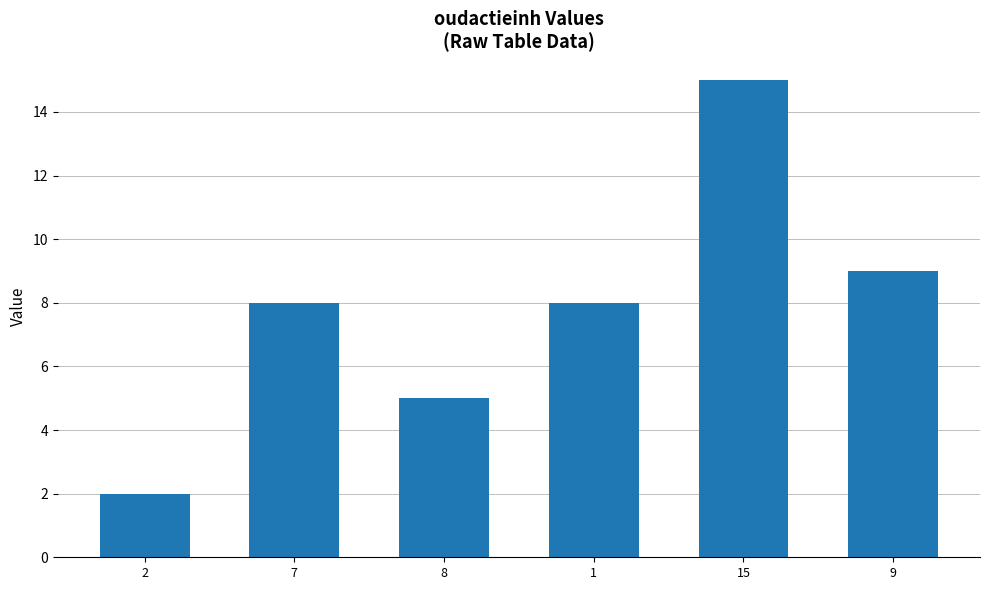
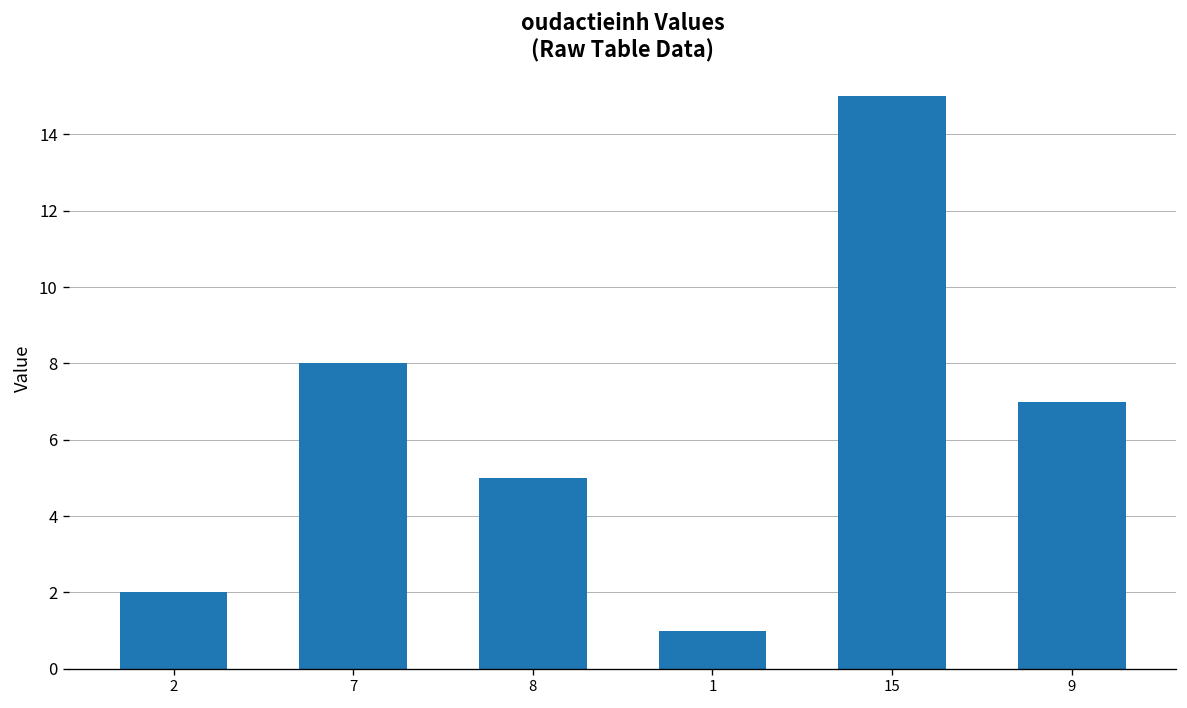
1: 8 -> 1
9: 9 -> 7
